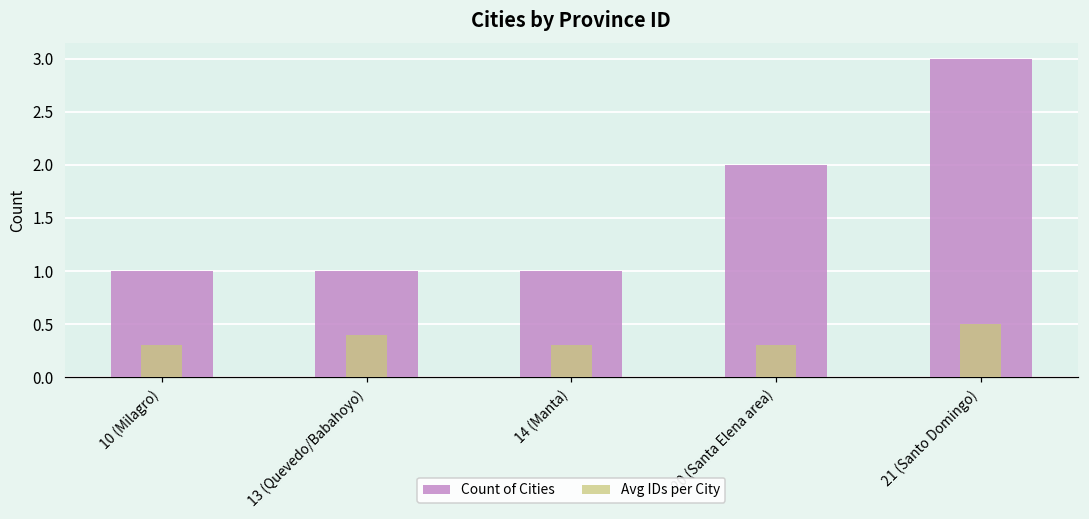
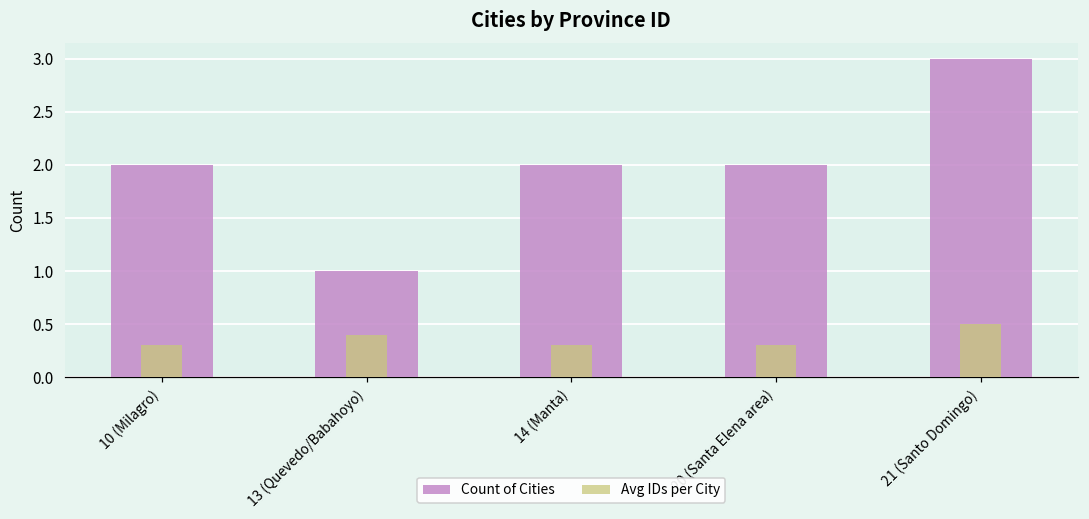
Count of Cities, 10 (Milagro): 1 -> 2
Count of Cities, 14 (Manta): 1 -> 2
